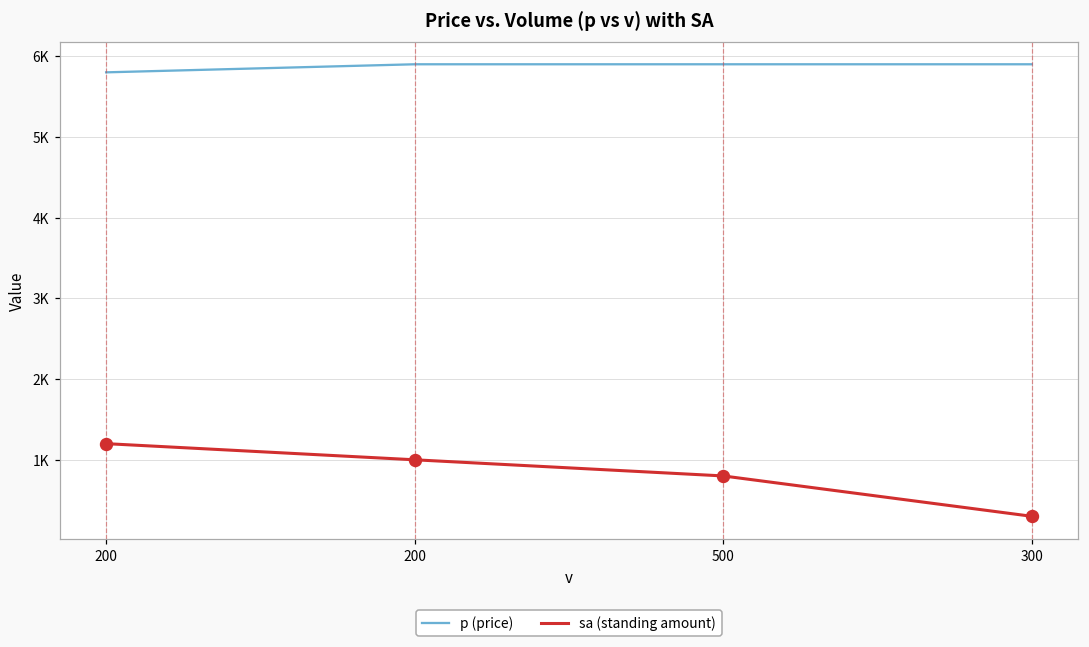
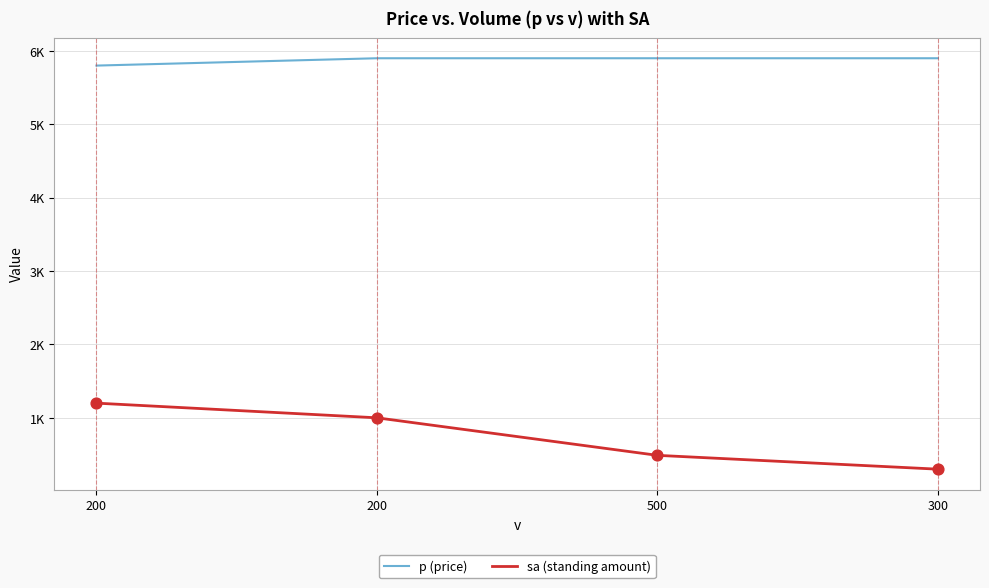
sa (standing amount), 500: 800 -> 500
